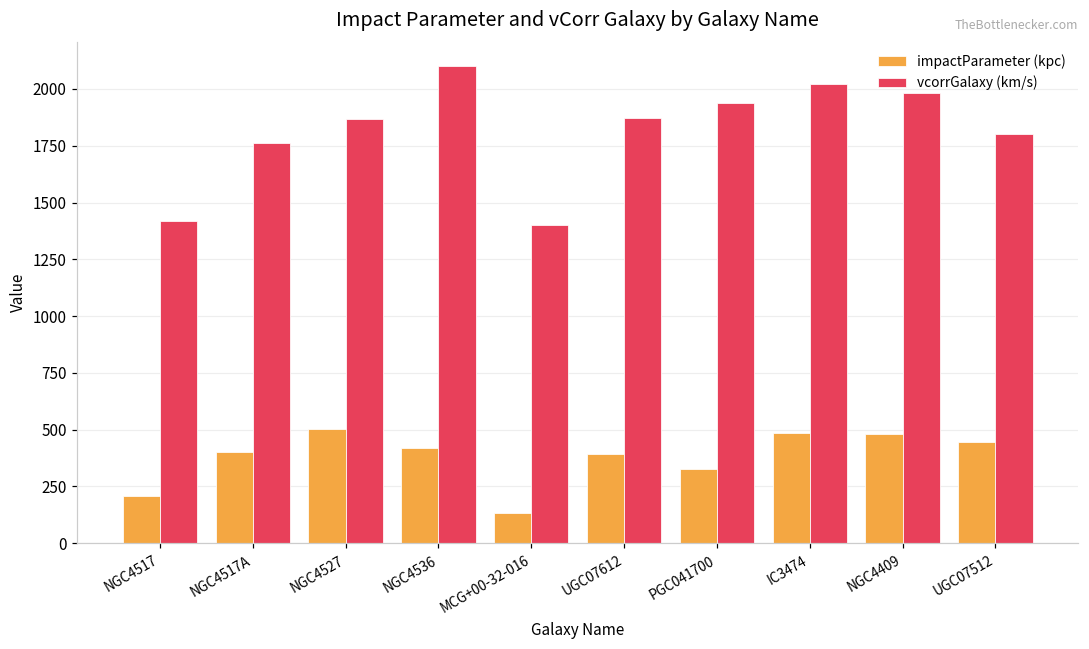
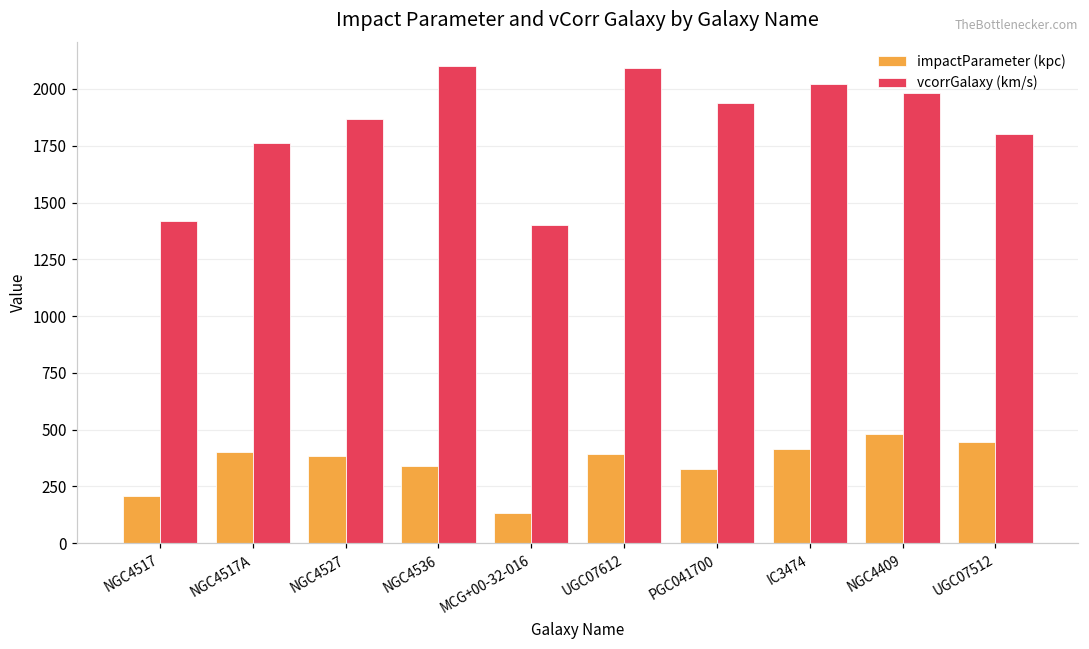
impactParameter (kpc), NGC4527: 500 -> 390
impactParameter (kpc), NGC4536: 420 -> 340
vcorrGalaxy (km/s), UGC07612: 1870 -> 2090
impactParameter (kpc), IC3474: 480 -> 420
